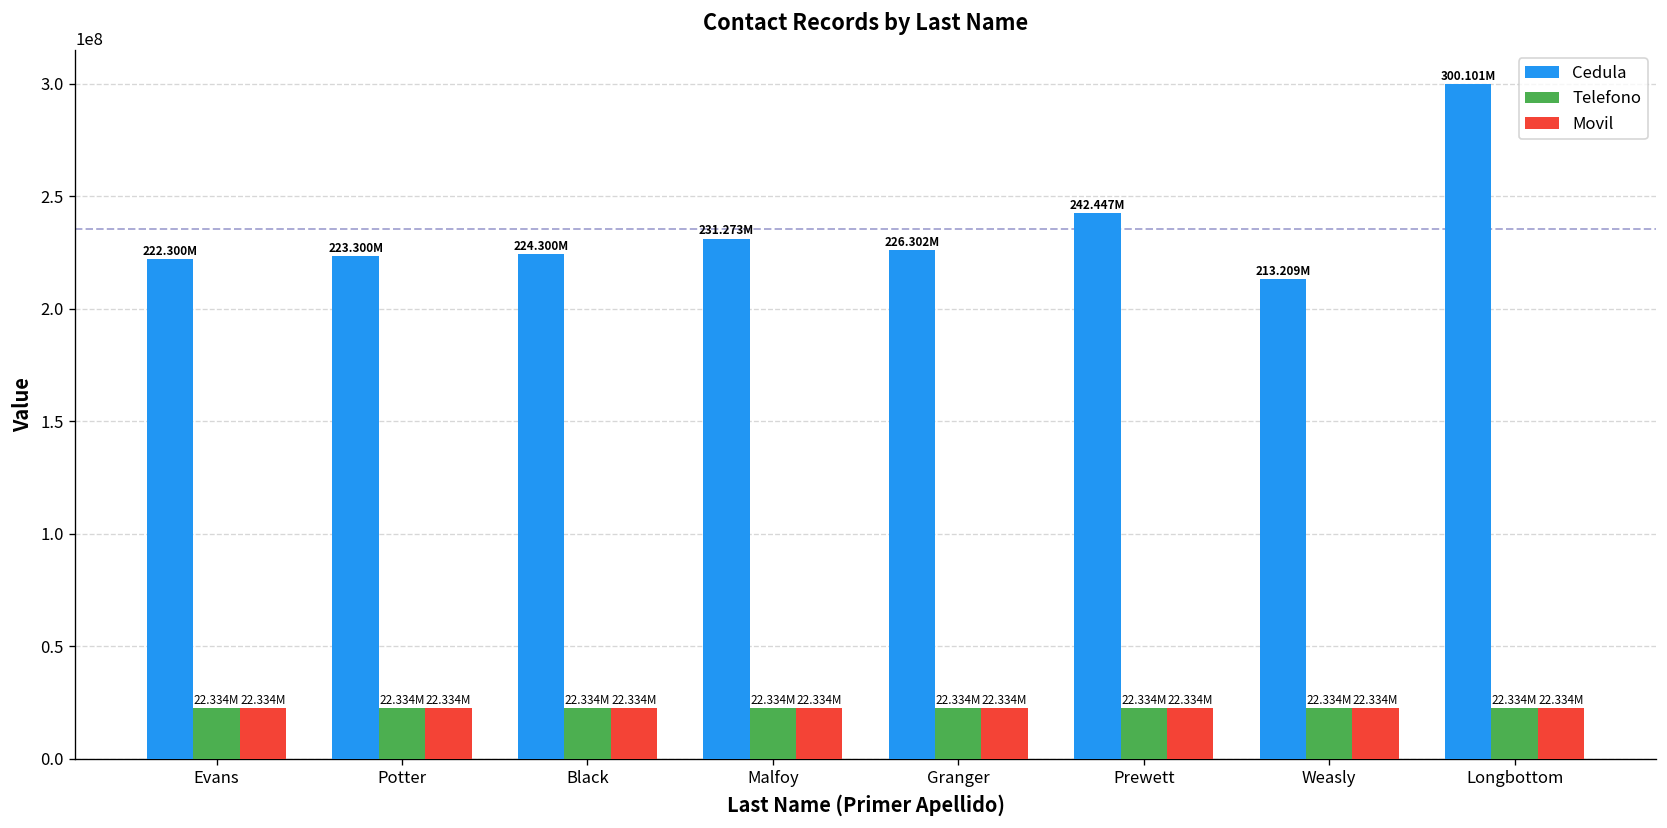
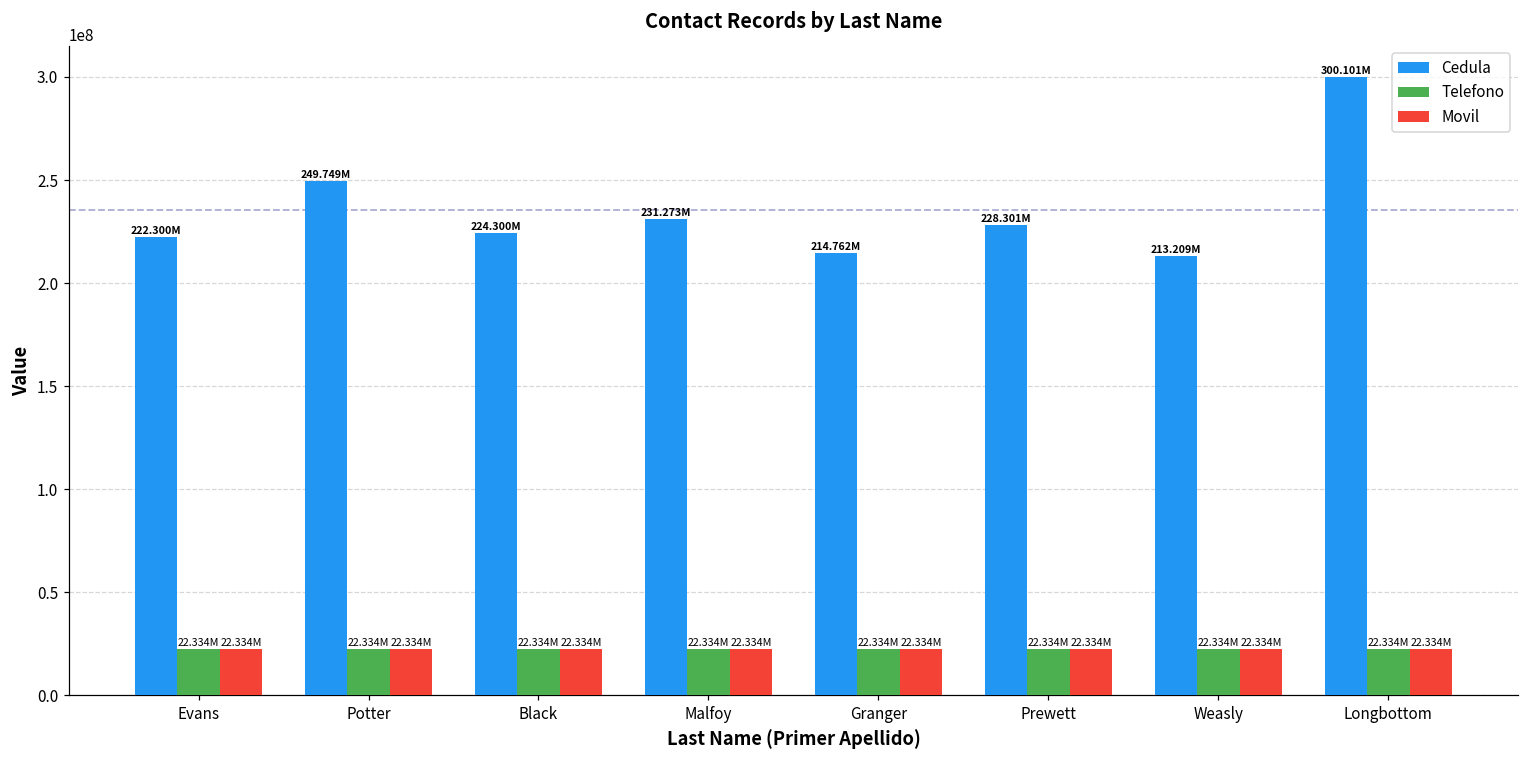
Cedula, Potter: 223.300M -> 249.749M
Cedula, Granger: 226.302M -> 214.762M
Cedula, Prewett: 242.447M -> 228.301M
